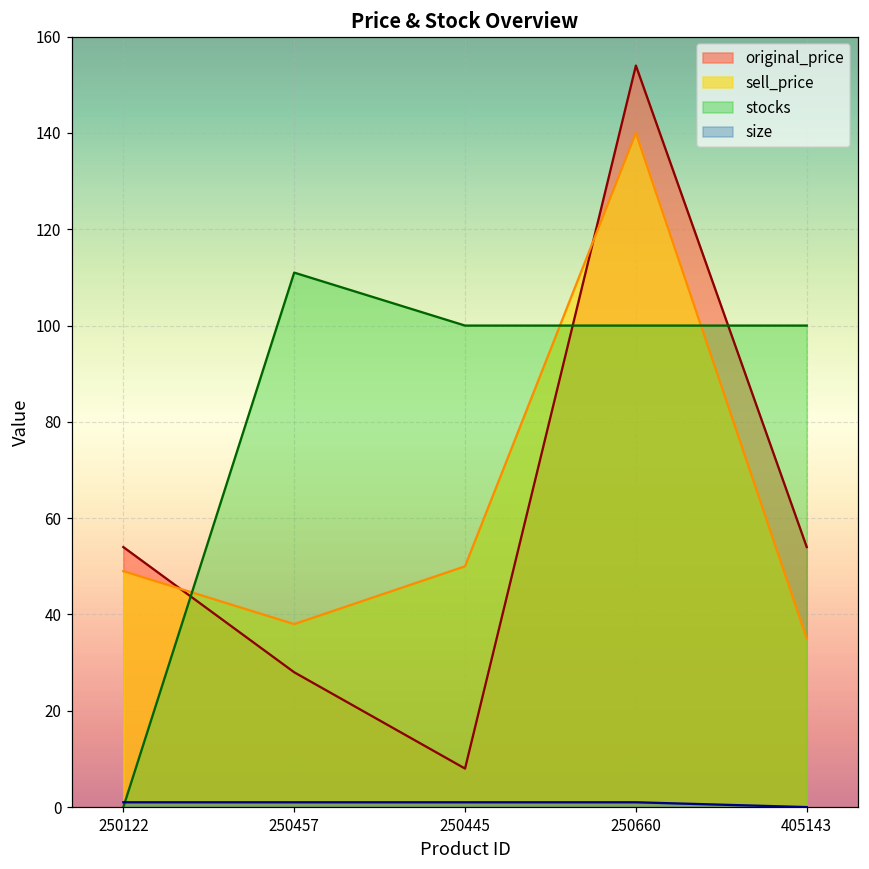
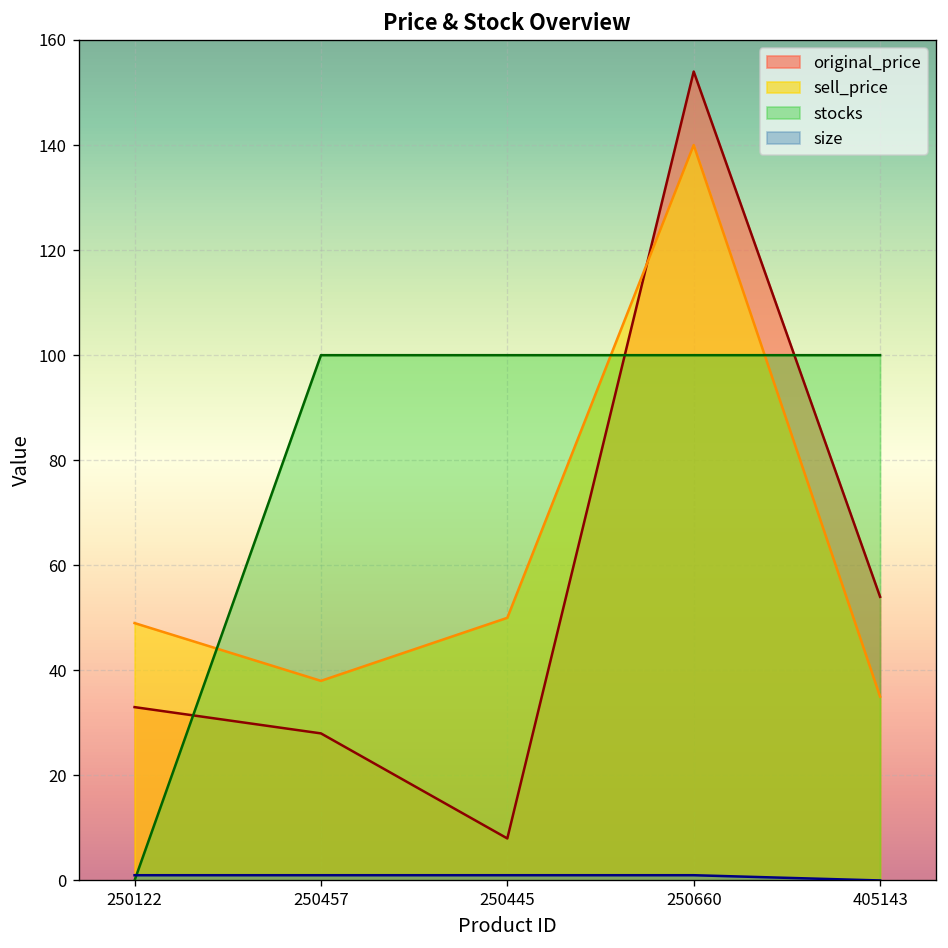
original_price, 250122: 54 -> 33
stocks, 250457: 111 -> 100
